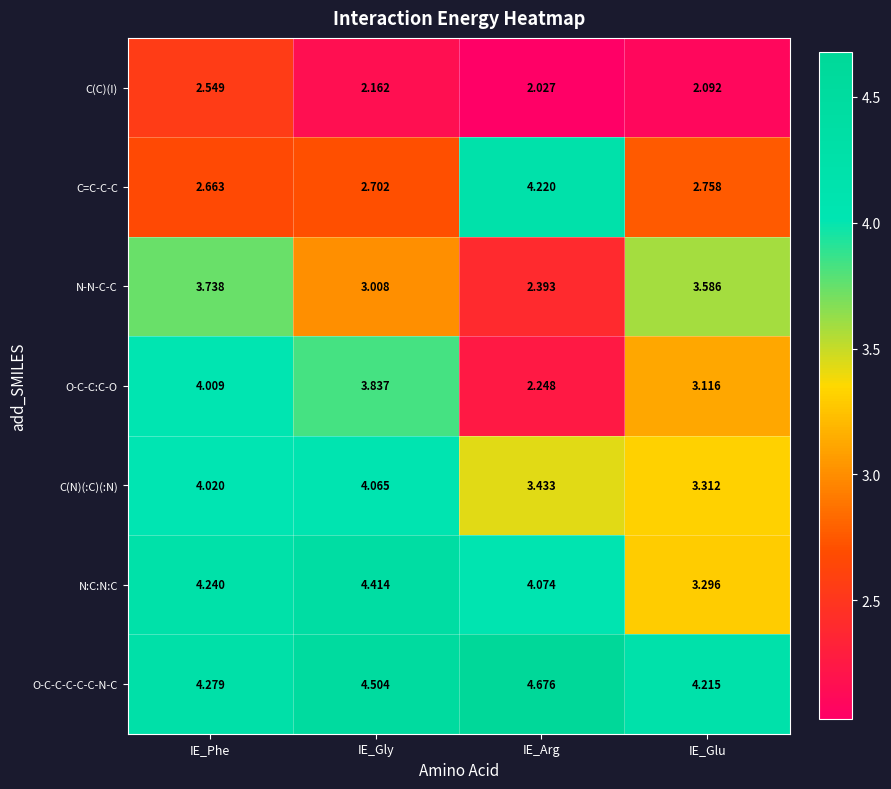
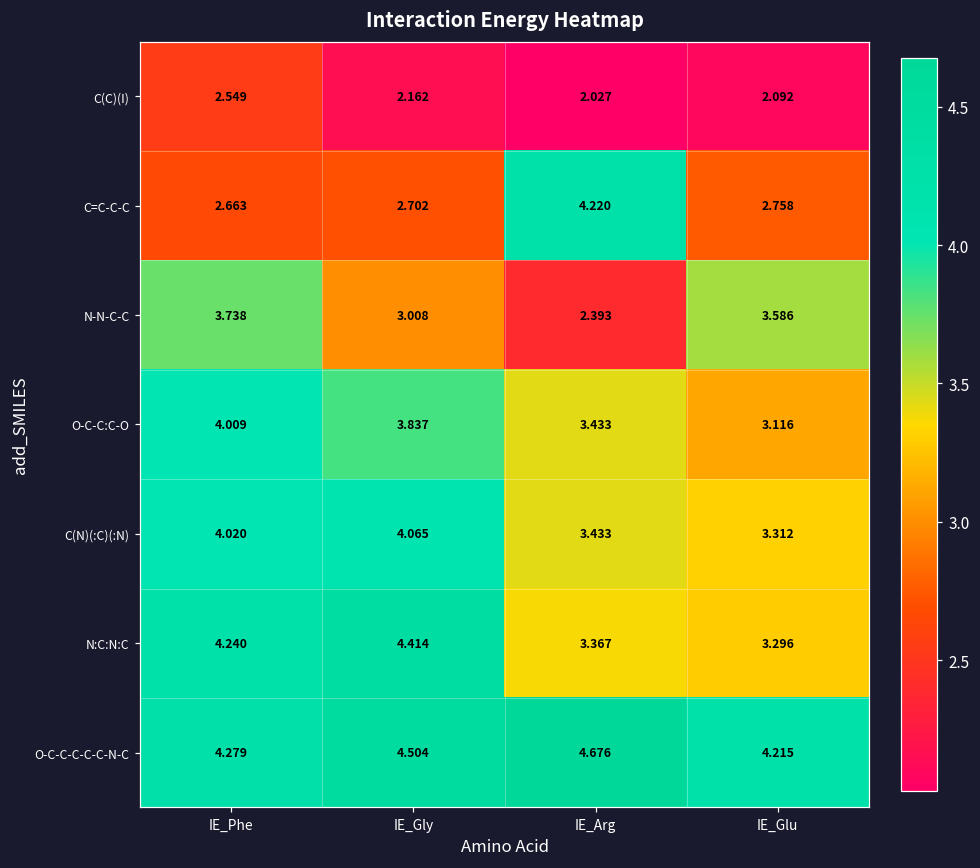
O-C-C:C-O, IE_Arg: 2.248 -> 3.433
N:C:N:C, IE_Arg: 4.074 -> 3.367
